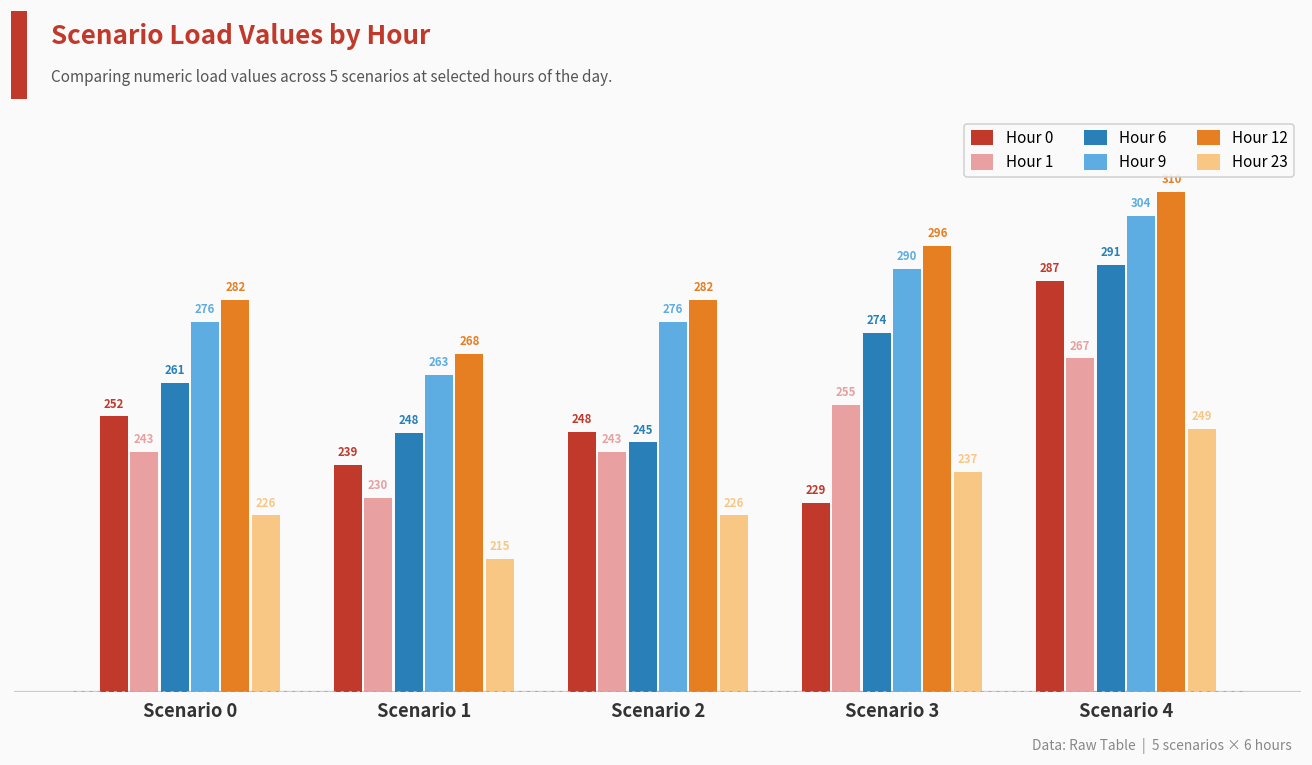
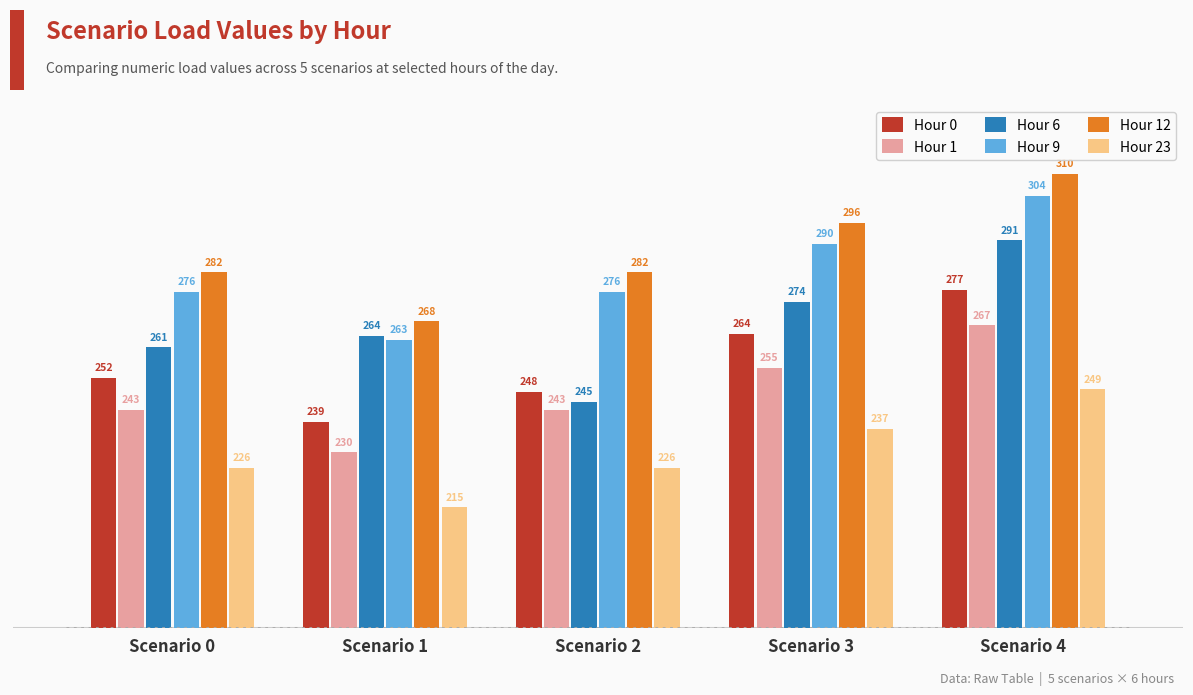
Hour 6, Scenario 1: 248 -> 264
Hour 0, Scenario 3: 229 -> 264
Hour 0, Scenario 4: 287 -> 277
